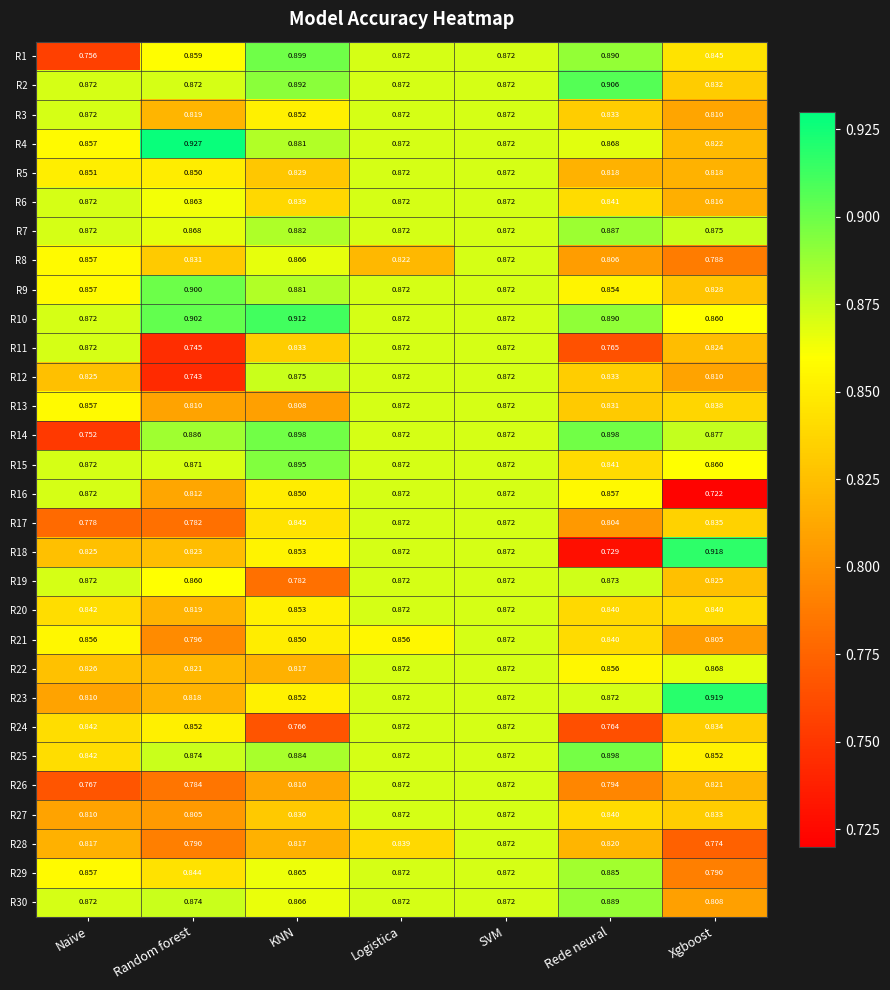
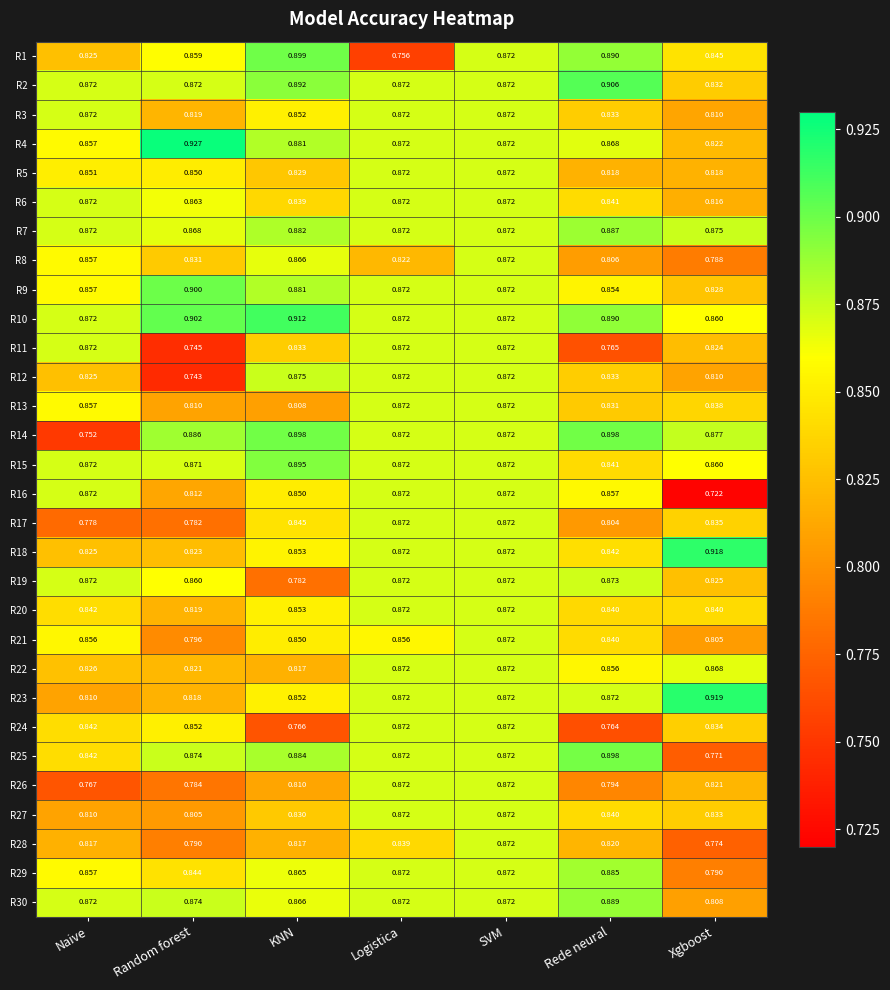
R1, Naive: 0.756 -> 0.825
R1, Logistica: 0.872 -> 0.756
R18, Rede neural: 0.729 -> 0.842
R25, Xgboost: 0.852 -> 0.771
